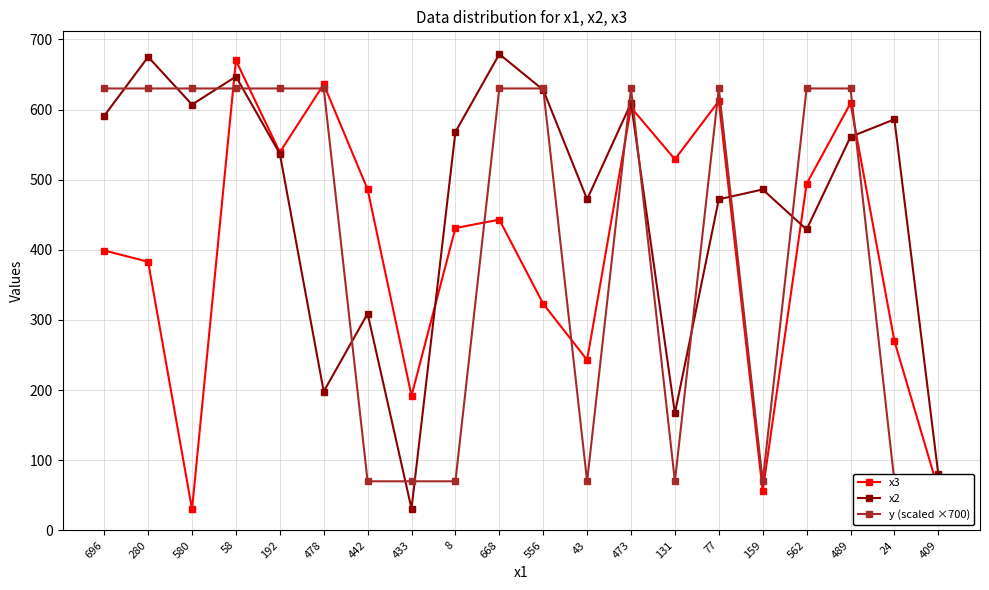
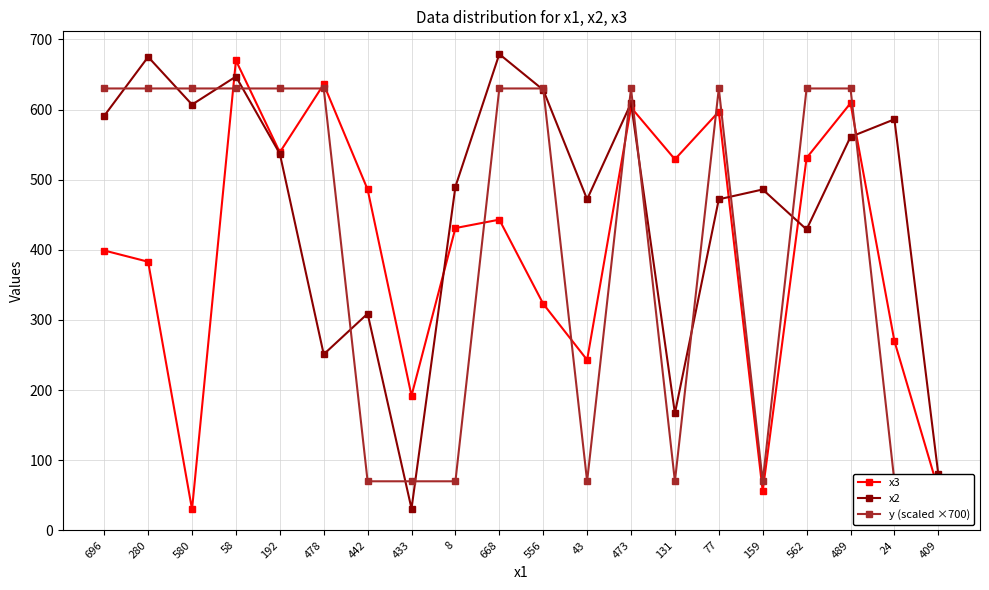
x2, 478: 200 -> 250
x2, 8: 570 -> 490
x3, 77: 610 -> 600
x3, 562: 490 -> 530
